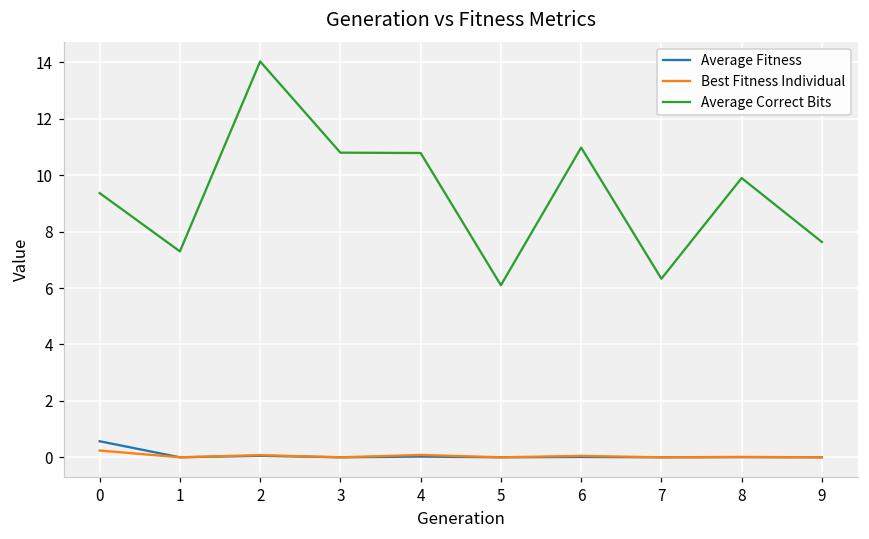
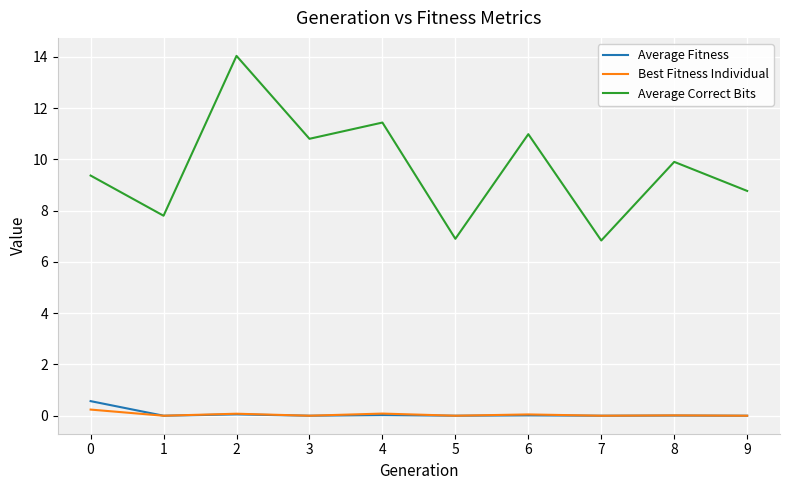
Average Correct Bits, 1: 7.3 -> 7.8
Average Correct Bits, 4: 10.8 -> 11.4
Average Correct Bits, 5: 6.1 -> 6.9
Average Correct Bits, 7: 6.3 -> 6.8
Average Correct Bits, 9: 7.6 -> 8.8
